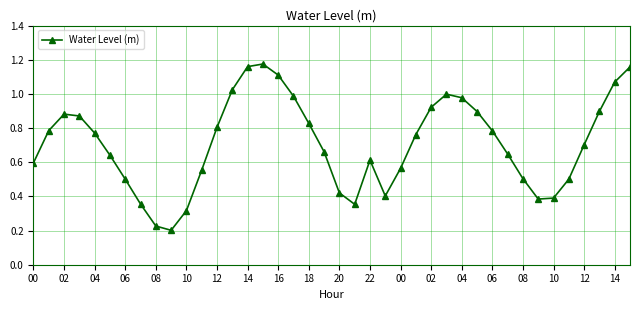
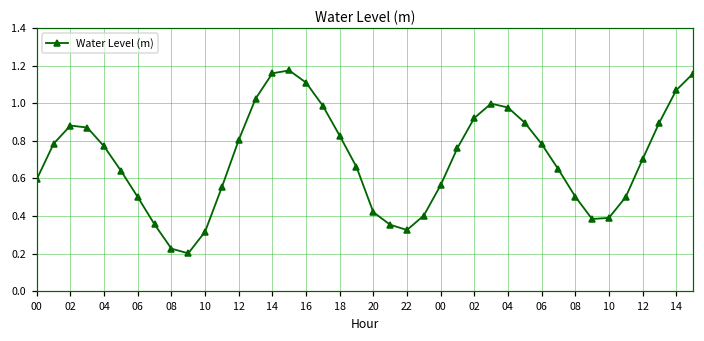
22: 0.61 -> 0.33
